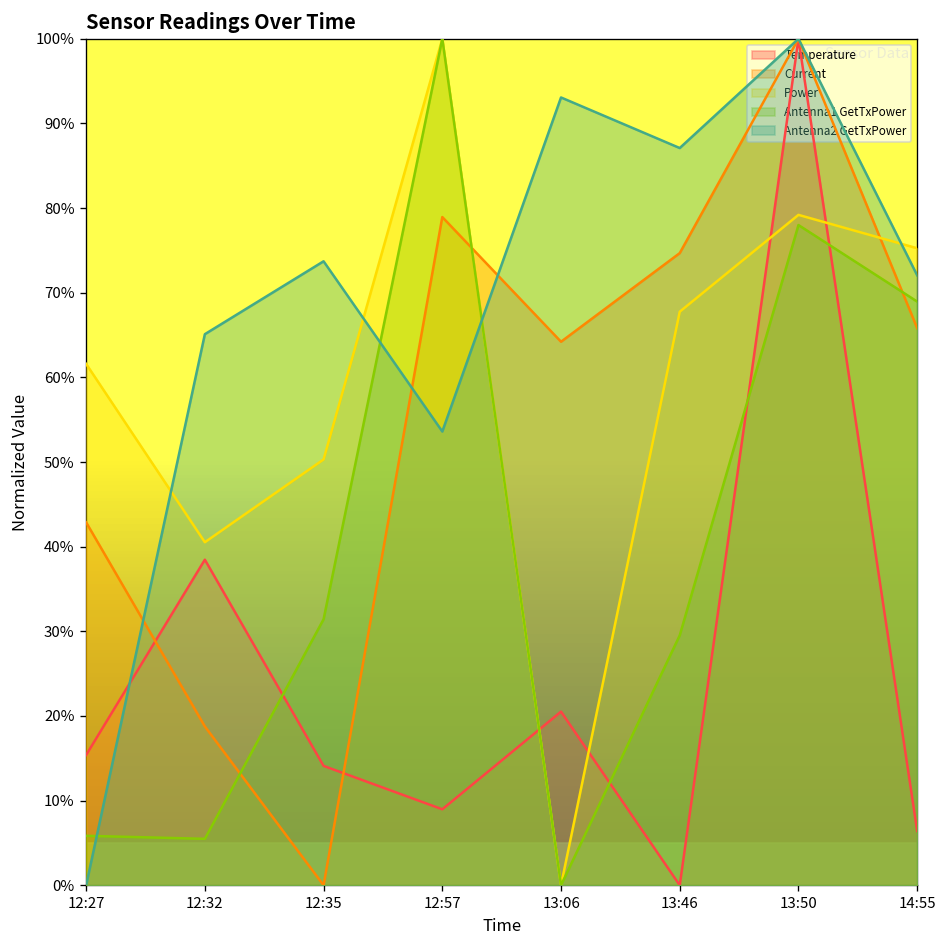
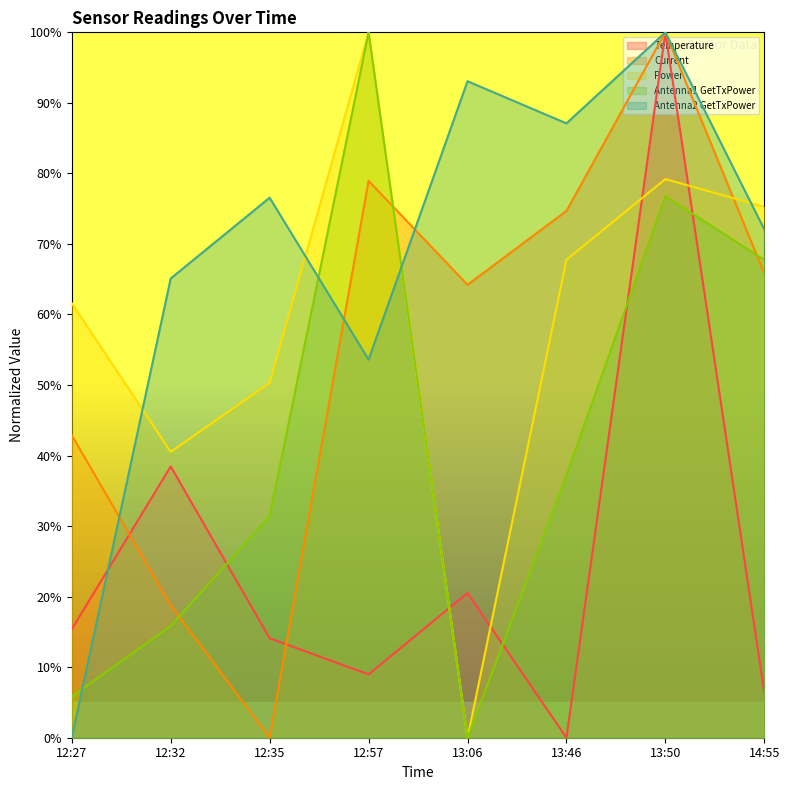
Antenna1 GetTxPower, 12:32: 5% -> 16%
Antenna2 GetTxPower, 12:35: 74% -> 77%
Antenna1 GetTxPower, 13:46: 30% -> 37%
Antenna1 GetTxPower, 13:50: 78% -> 77%
Antenna1 GetTxPower, 14:55: 69% -> 68%
